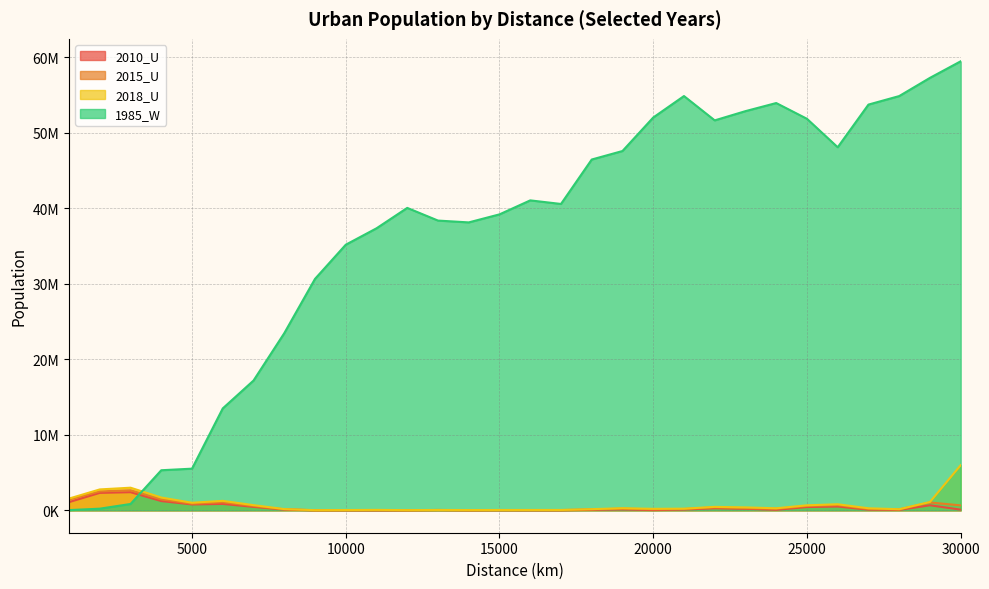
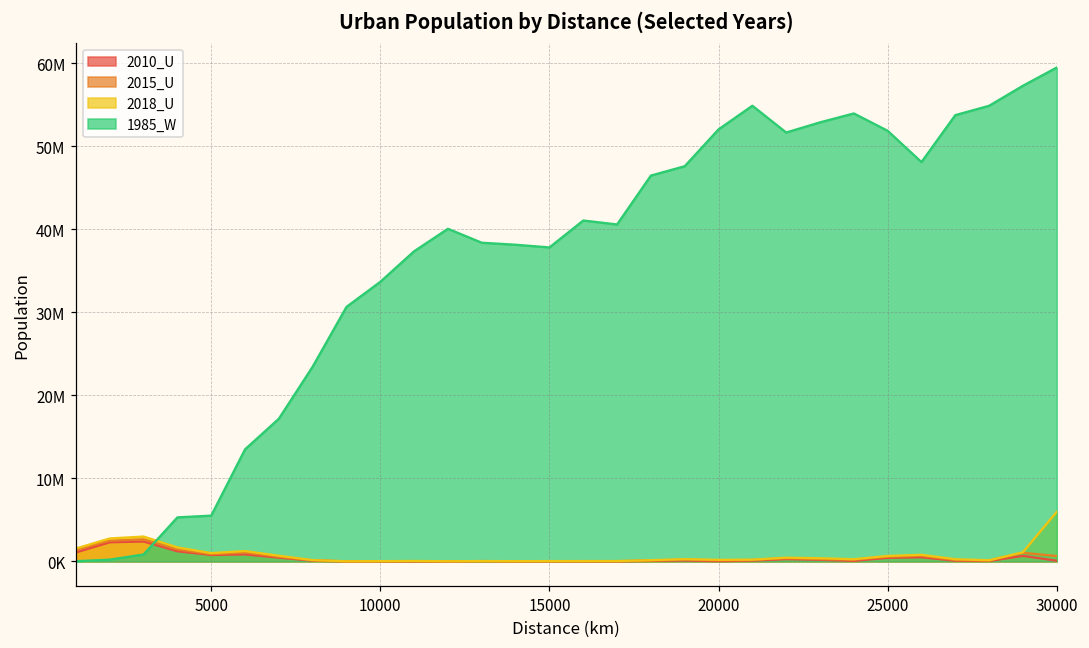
1985_W, 10000: 35000000 -> 34000000
1985_W, 15000: 39000000 -> 38000000
